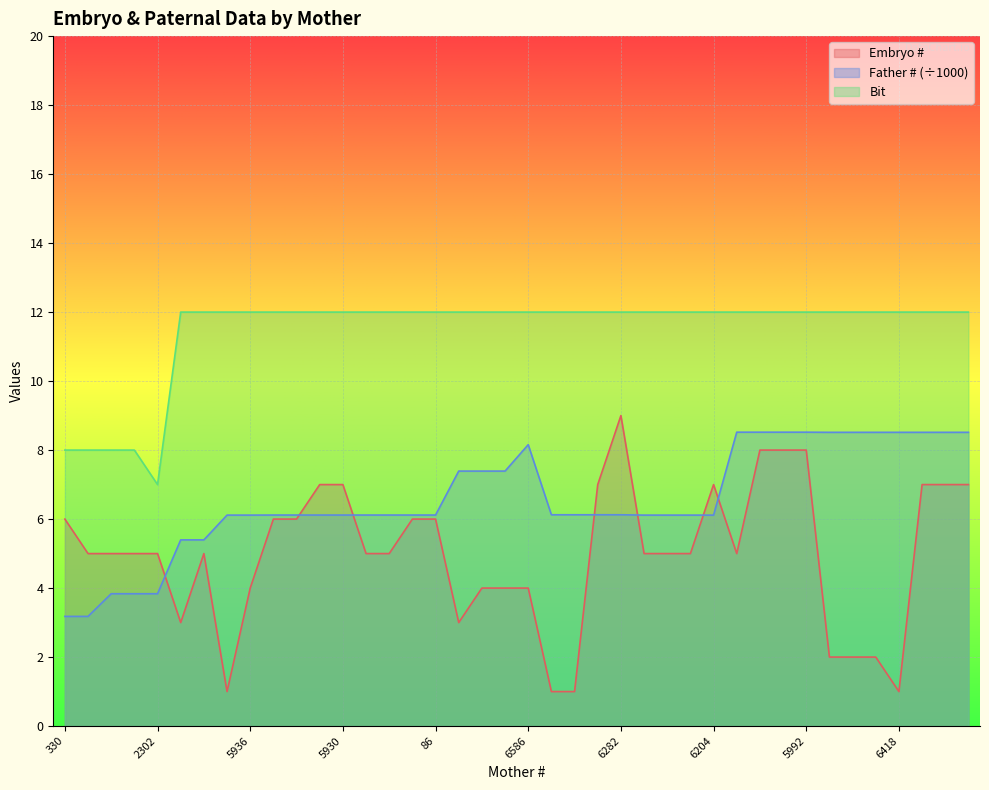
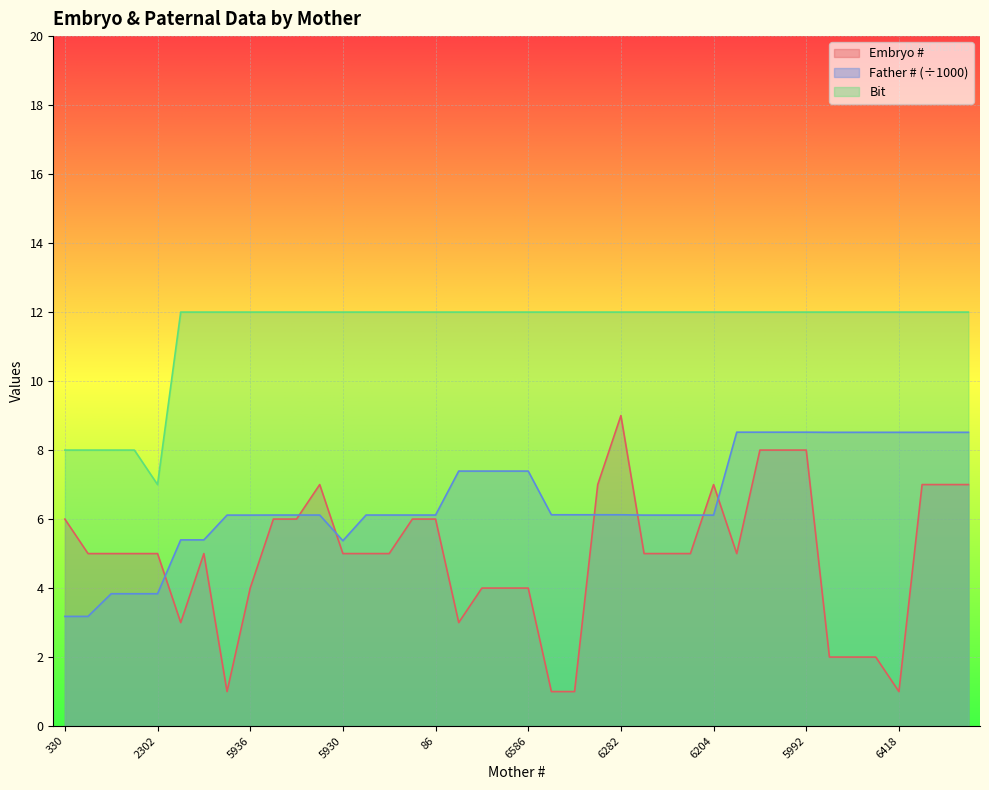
Embryo #, 5930: 7 -> 5
Father # (÷1000), 5930: 6.1 -> 5.4
Father # (÷1000), 6586: 8.2 -> 7.4
